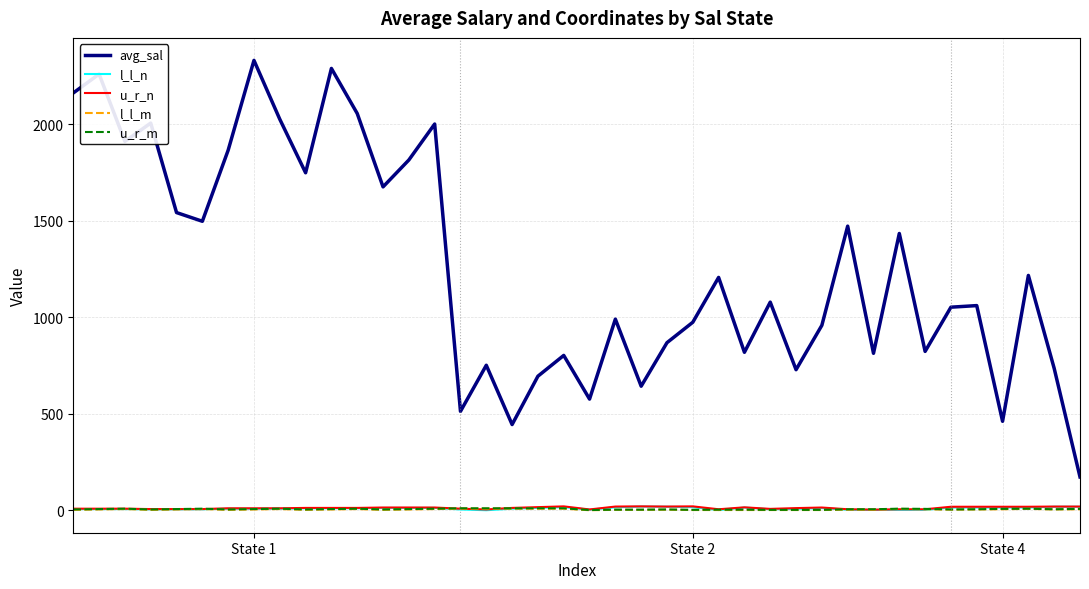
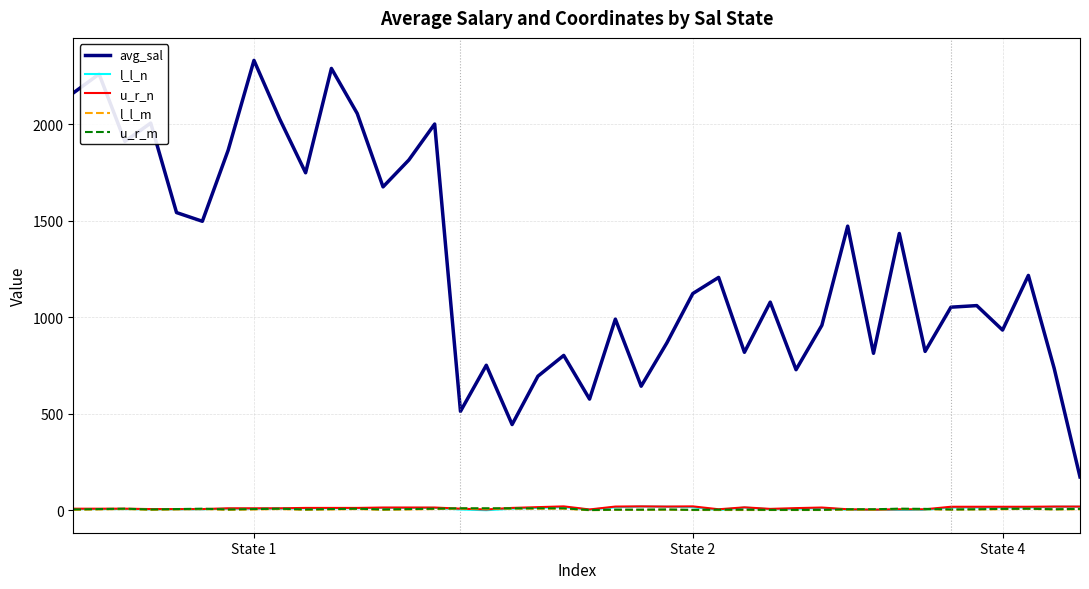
avg_sal, State 2: 970 -> 1120
avg_sal, State 4: 460 -> 930
